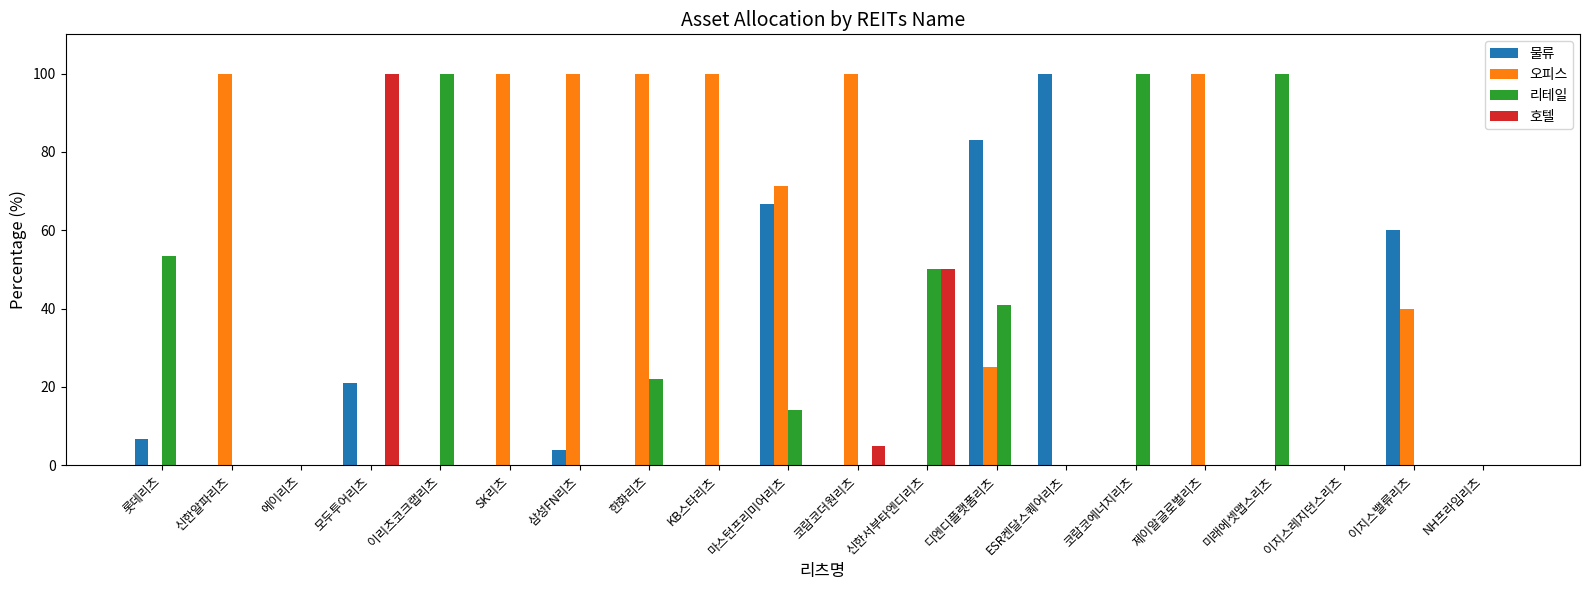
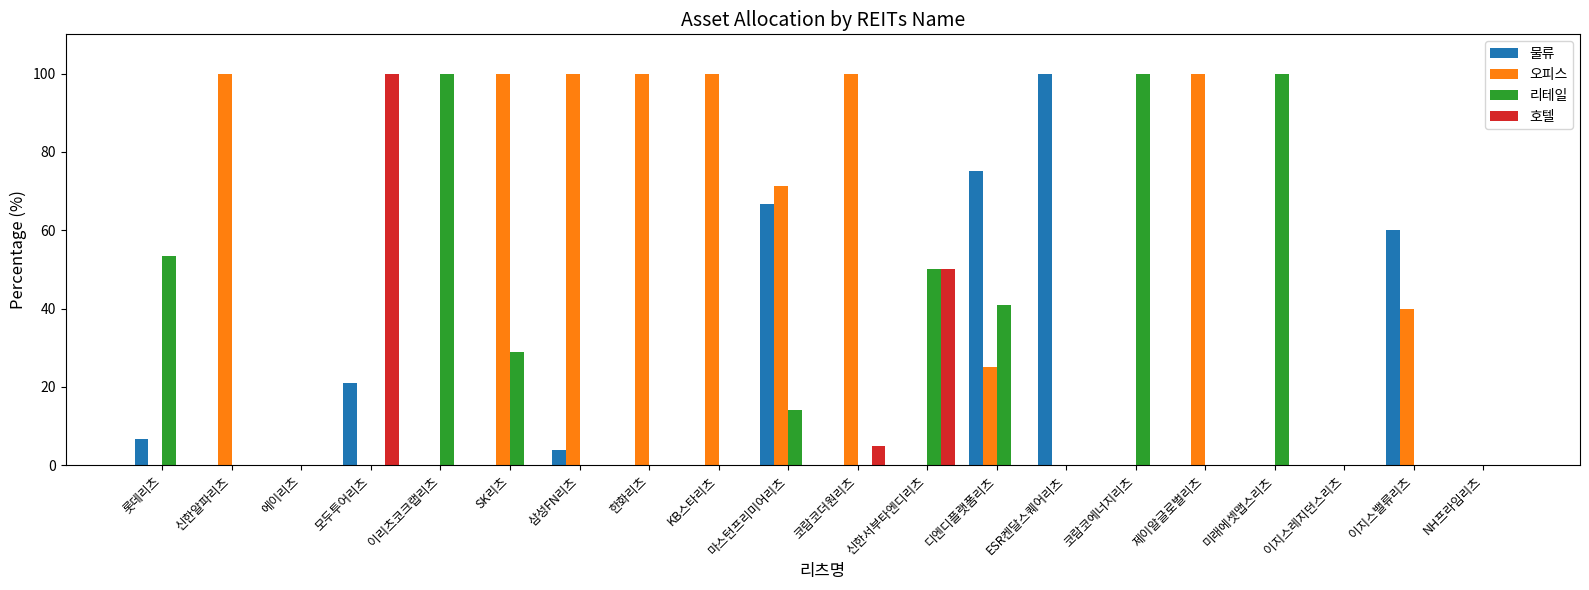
리테일, SK리츠: 0 -> 29
리테일, 한화리츠: 22 -> 0
물류, 디엔디플랫폼리츠: 83 -> 75
